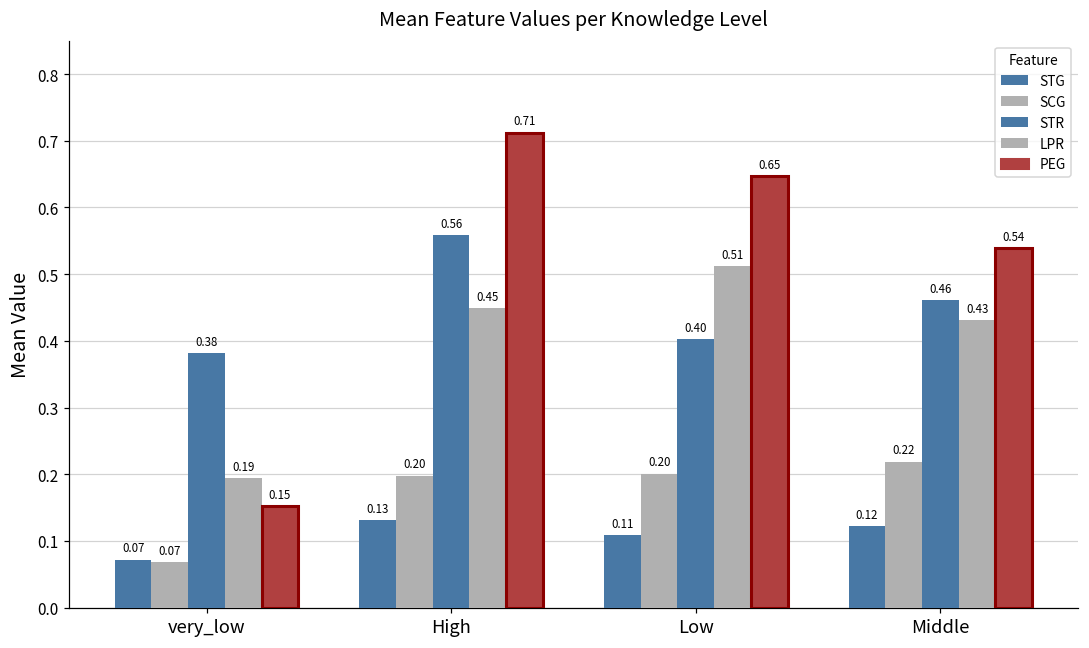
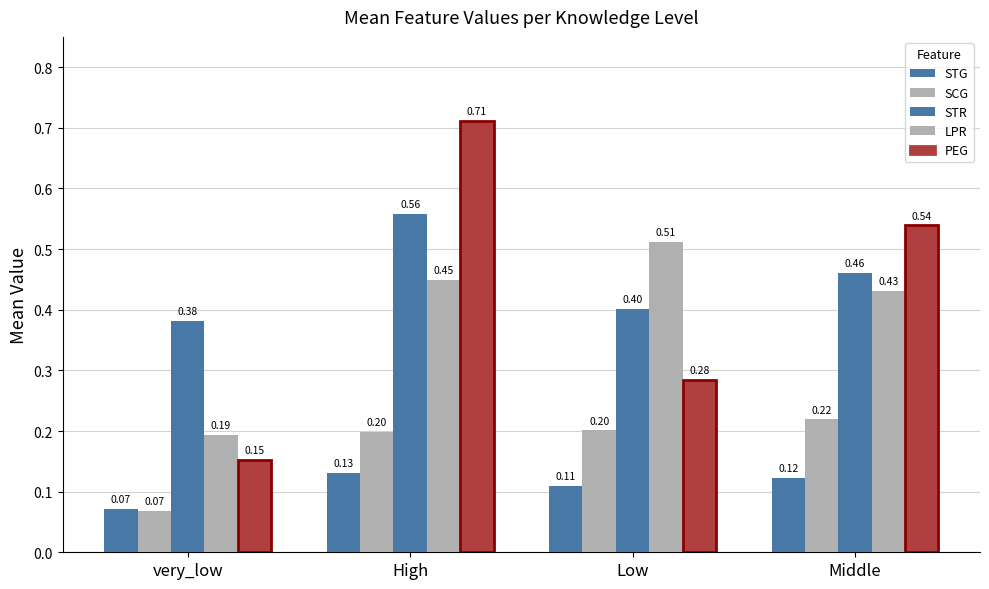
PEG, Low: 0.65 -> 0.28
